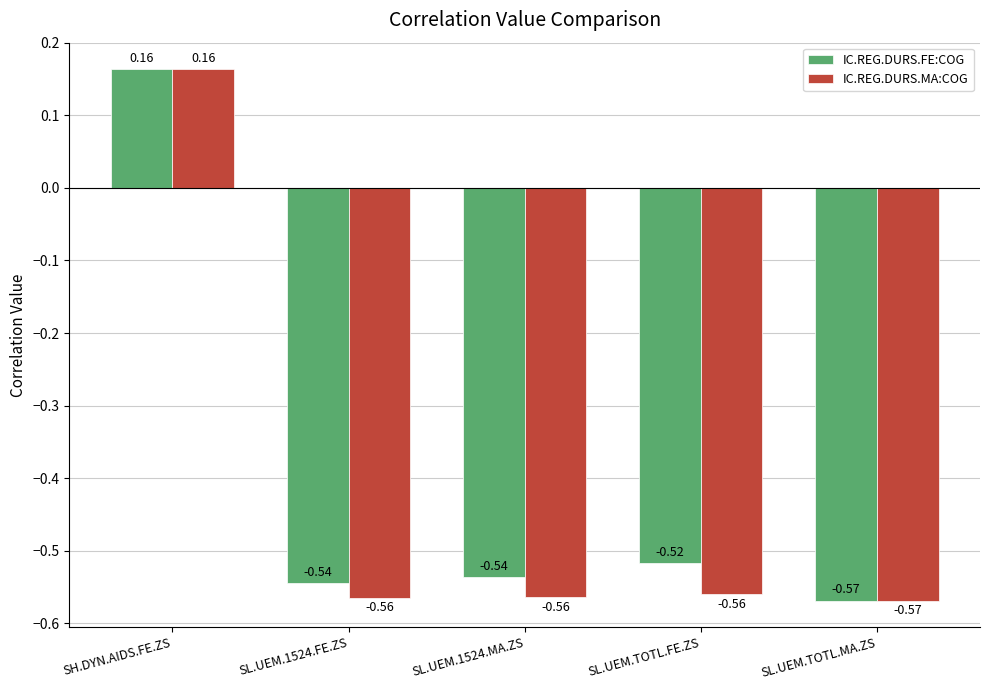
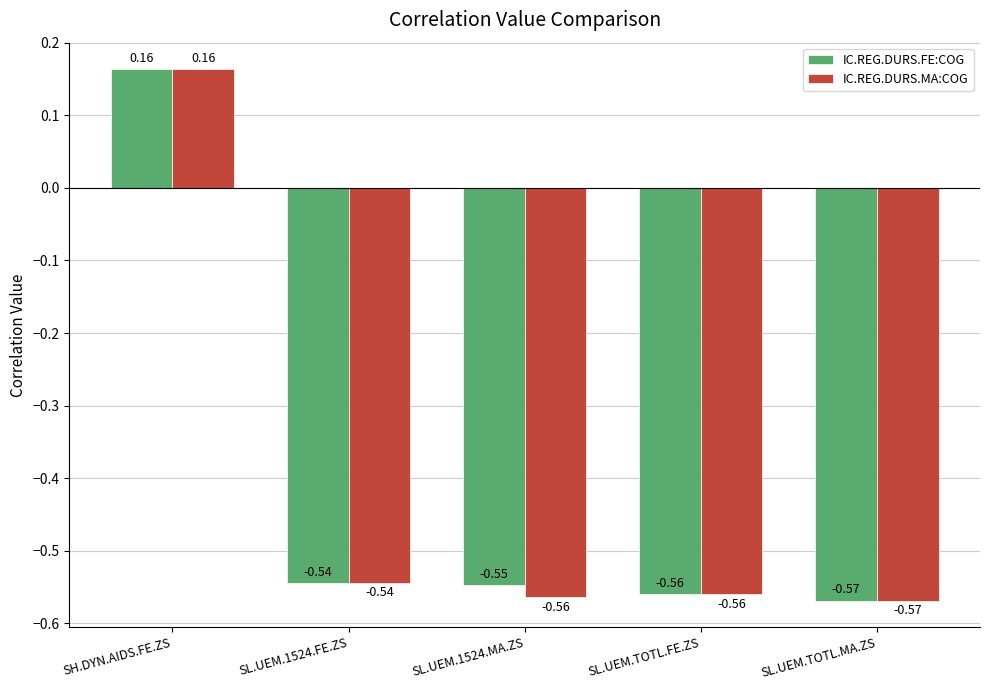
IC.REG.DURS.MA:COG, SL.UEM.1524.FE.ZS: -0.56 -> -0.54
IC.REG.DURS.FE:COG, SL.UEM.1524.MA.ZS: -0.54 -> -0.55
IC.REG.DURS.FE:COG, SL.UEM.TOTL.FE.ZS: -0.52 -> -0.56
